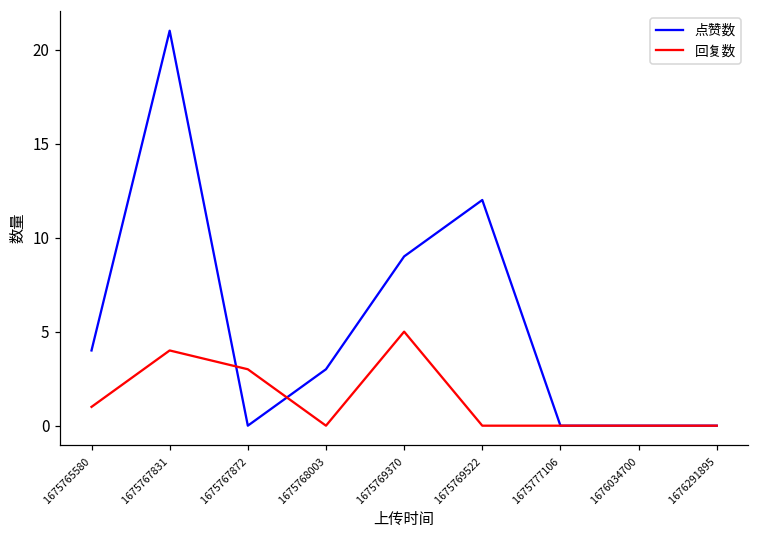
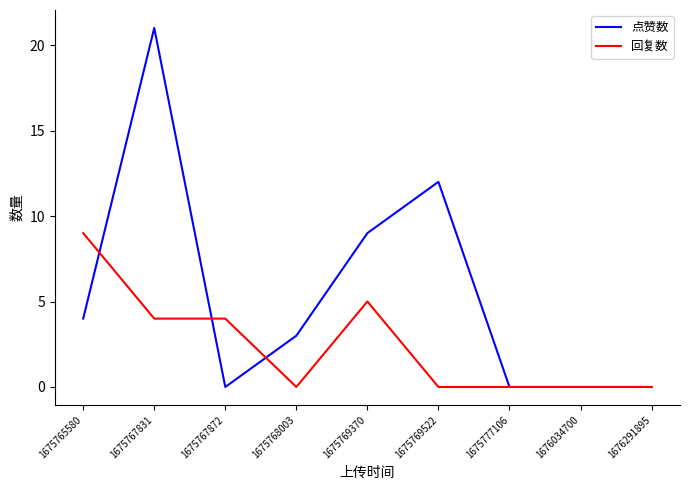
回复数, 1675765580: 1 -> 9
回复数, 1675767872: 3 -> 4
